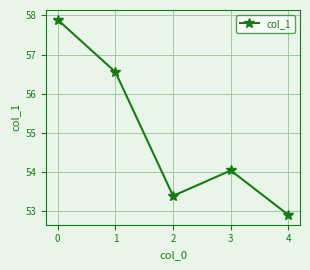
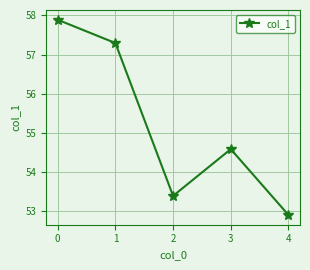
1: 56.6 -> 57.3
3: 54.0 -> 54.6
